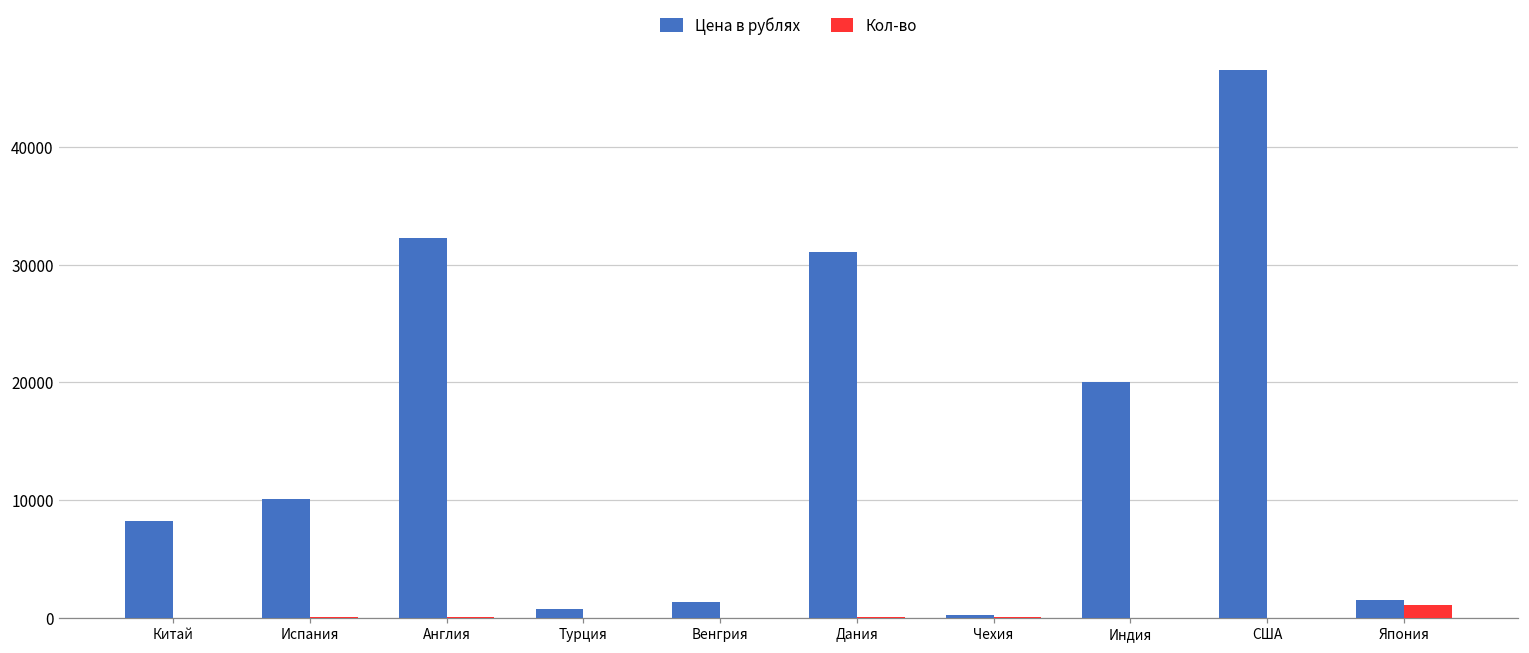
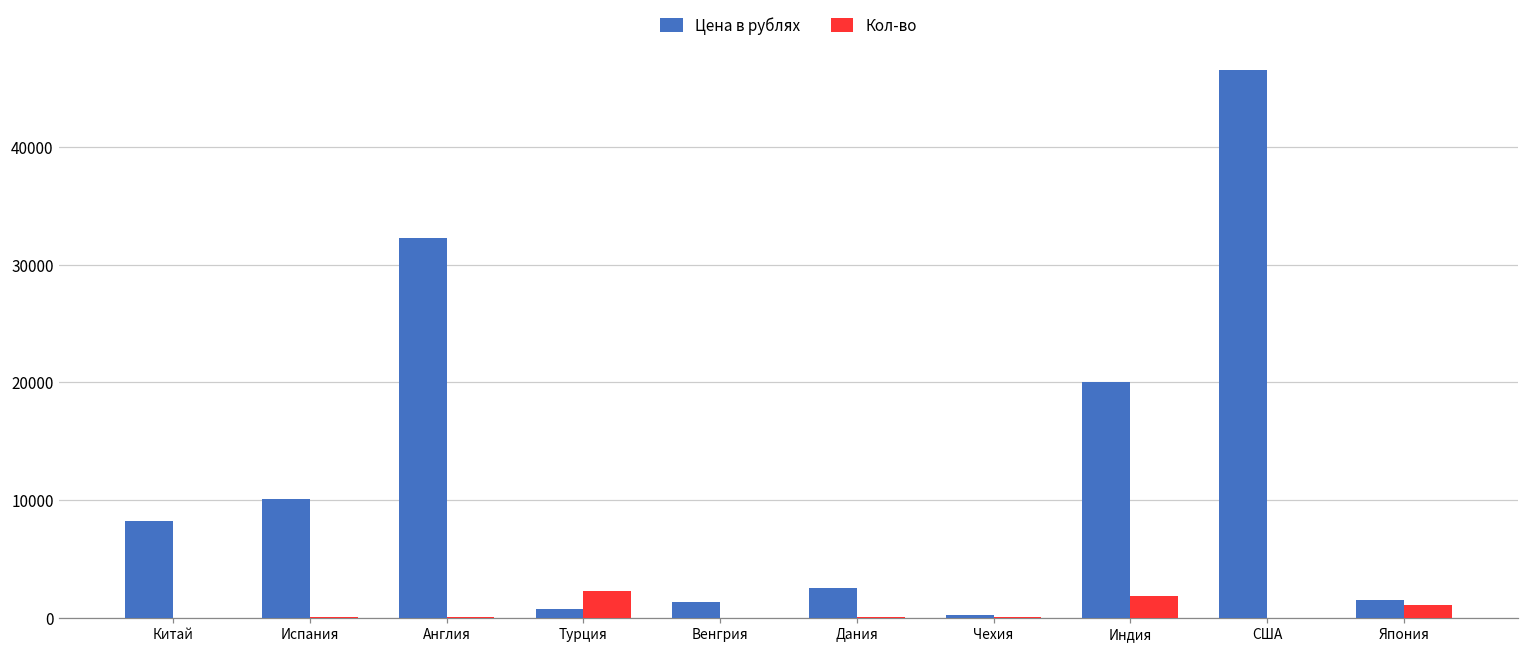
Кол-во, Турция: 0 -> 2300
Цена в рублях, Дания: 31100 -> 2600
Кол-во, Индия: 0 -> 1800
